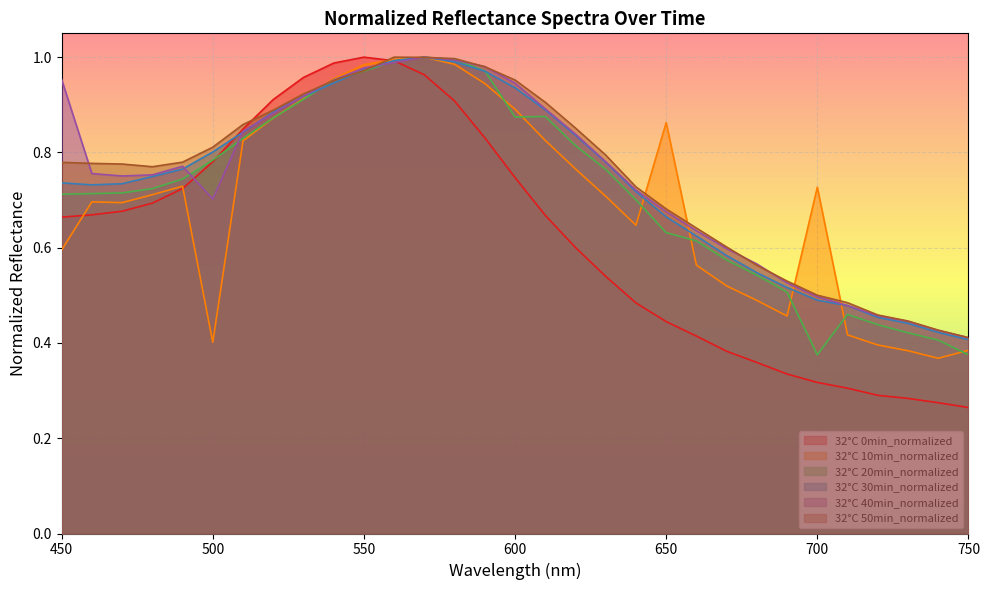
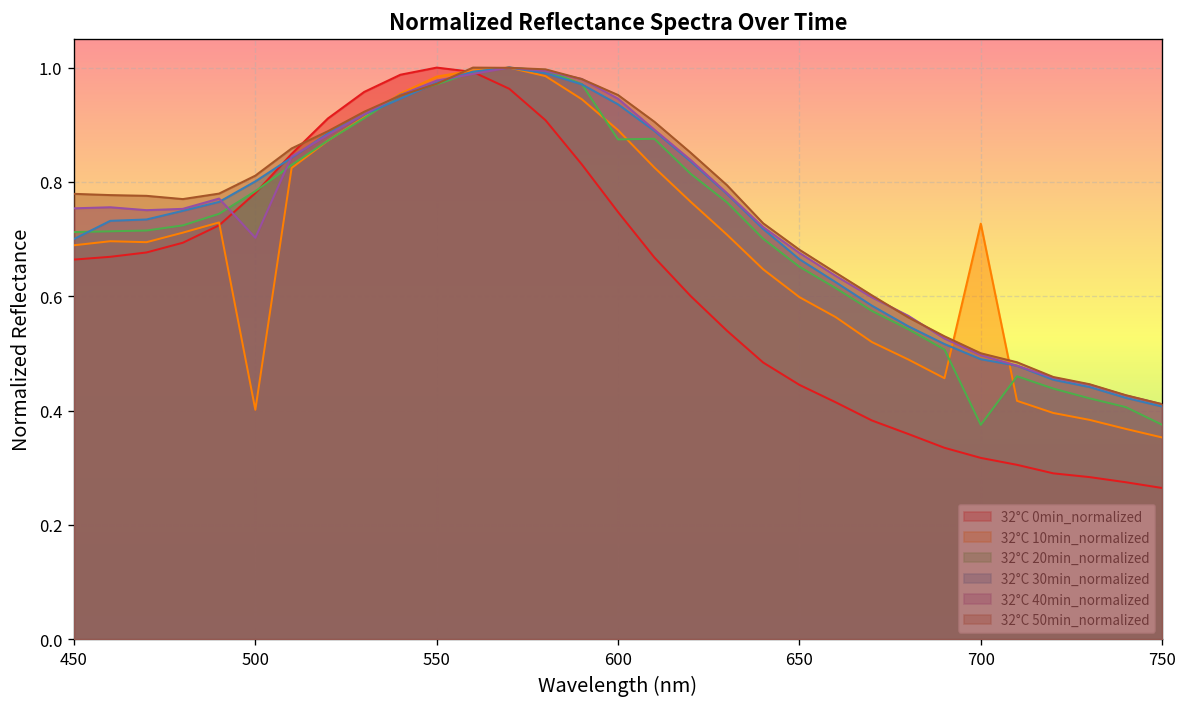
32°C 10min_normalized, 450: 0.60 -> 0.69
32°C 30min_normalized, 450: 0.74 -> 0.70
32°C 40min_normalized, 450: 0.95 -> 0.75
32°C 10min_normalized, 650: 0.86 -> 0.60
32°C 20min_normalized, 650: 0.63 -> 0.65
32°C 10min_normalized, 750: 0.38 -> 0.35
